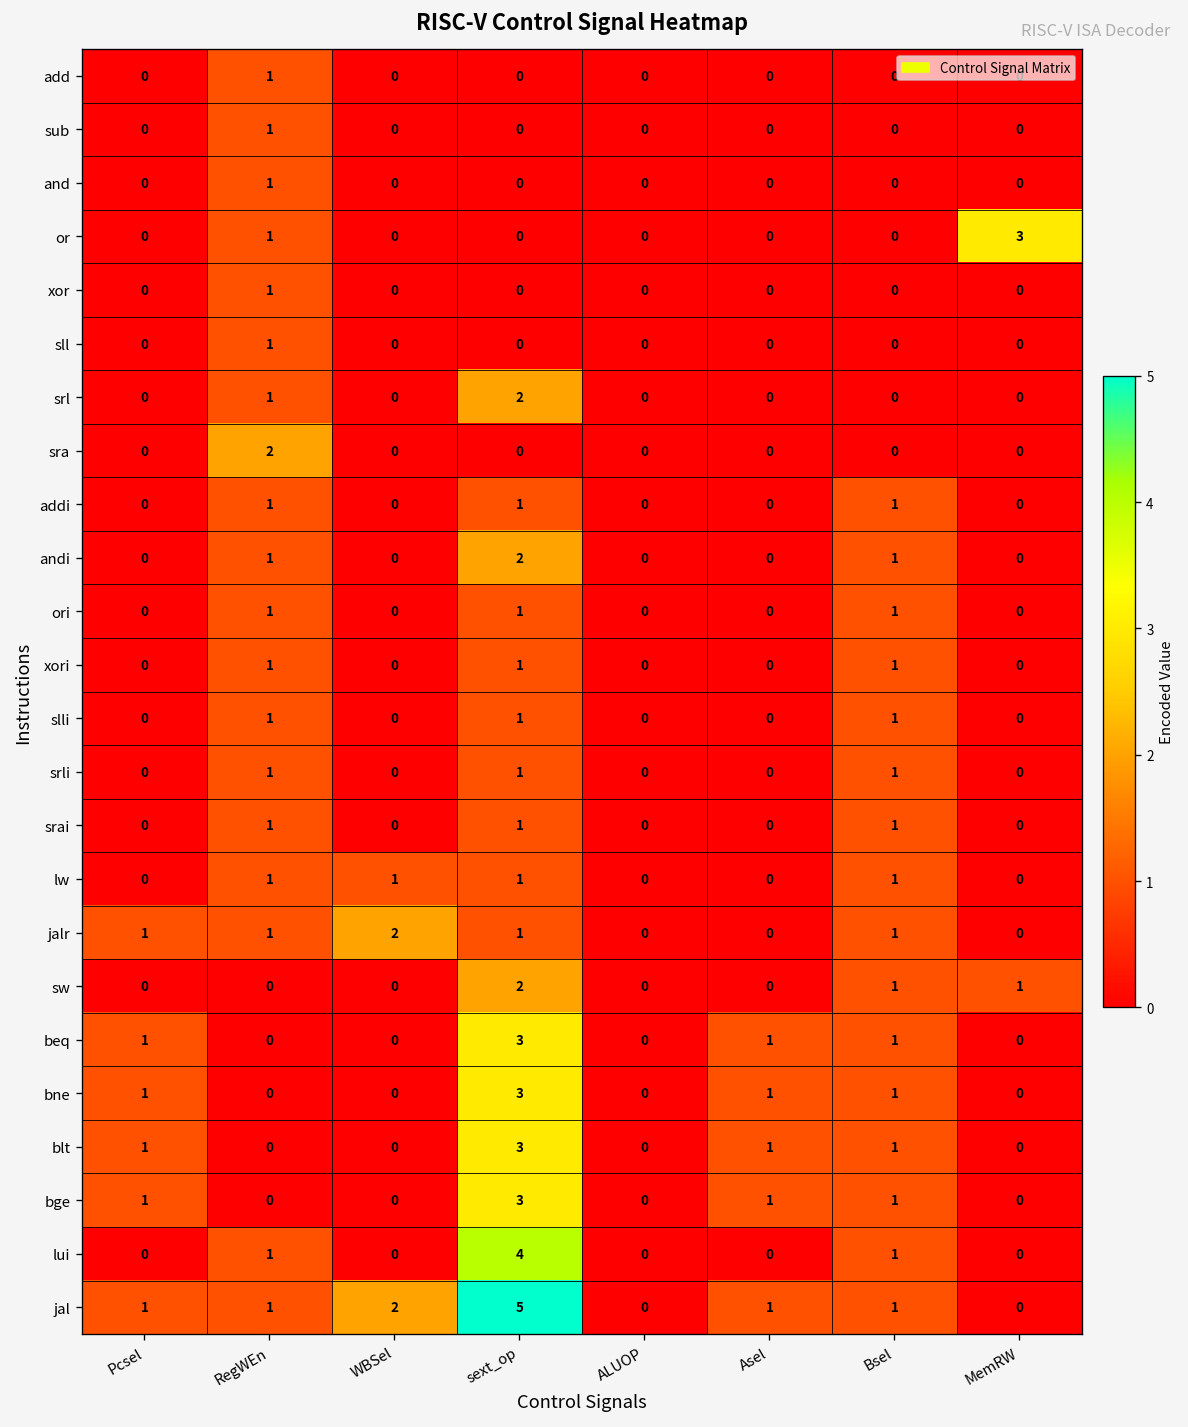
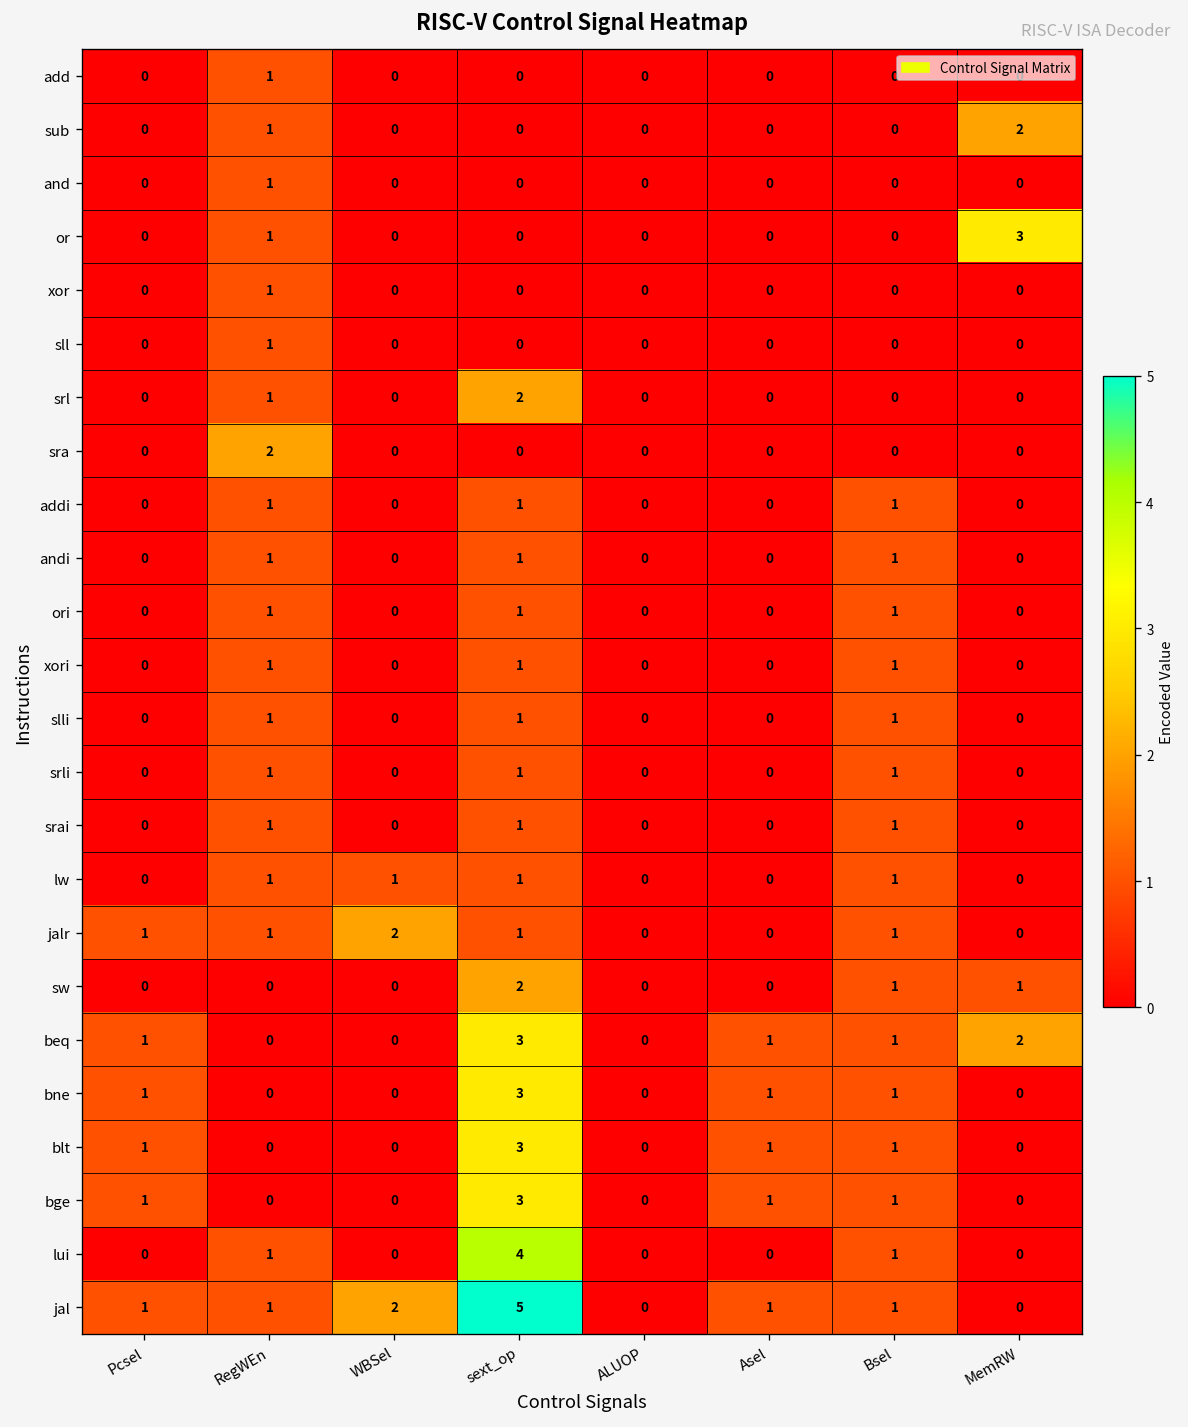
sub, MemRW: 0 -> 2
andi, sext_op: 2 -> 1
beq, MemRW: 0 -> 2
